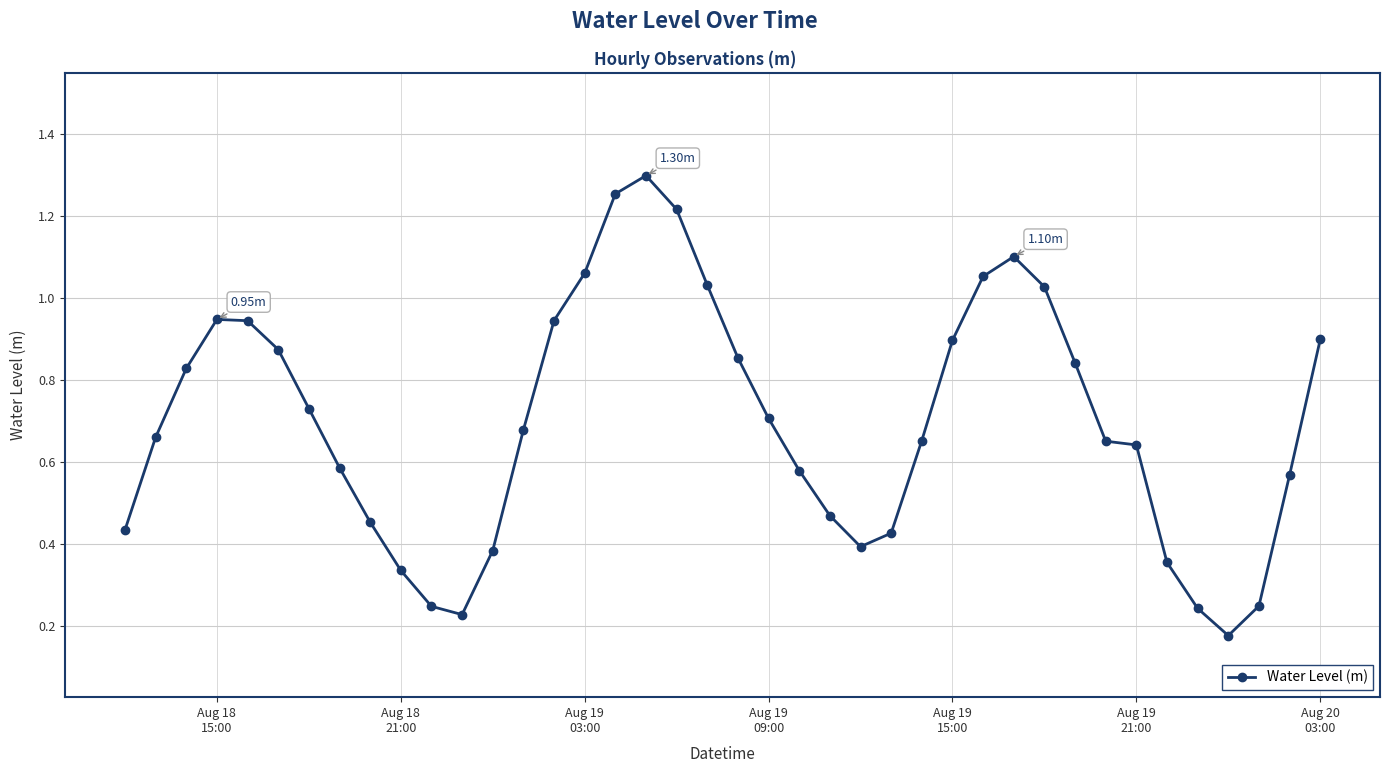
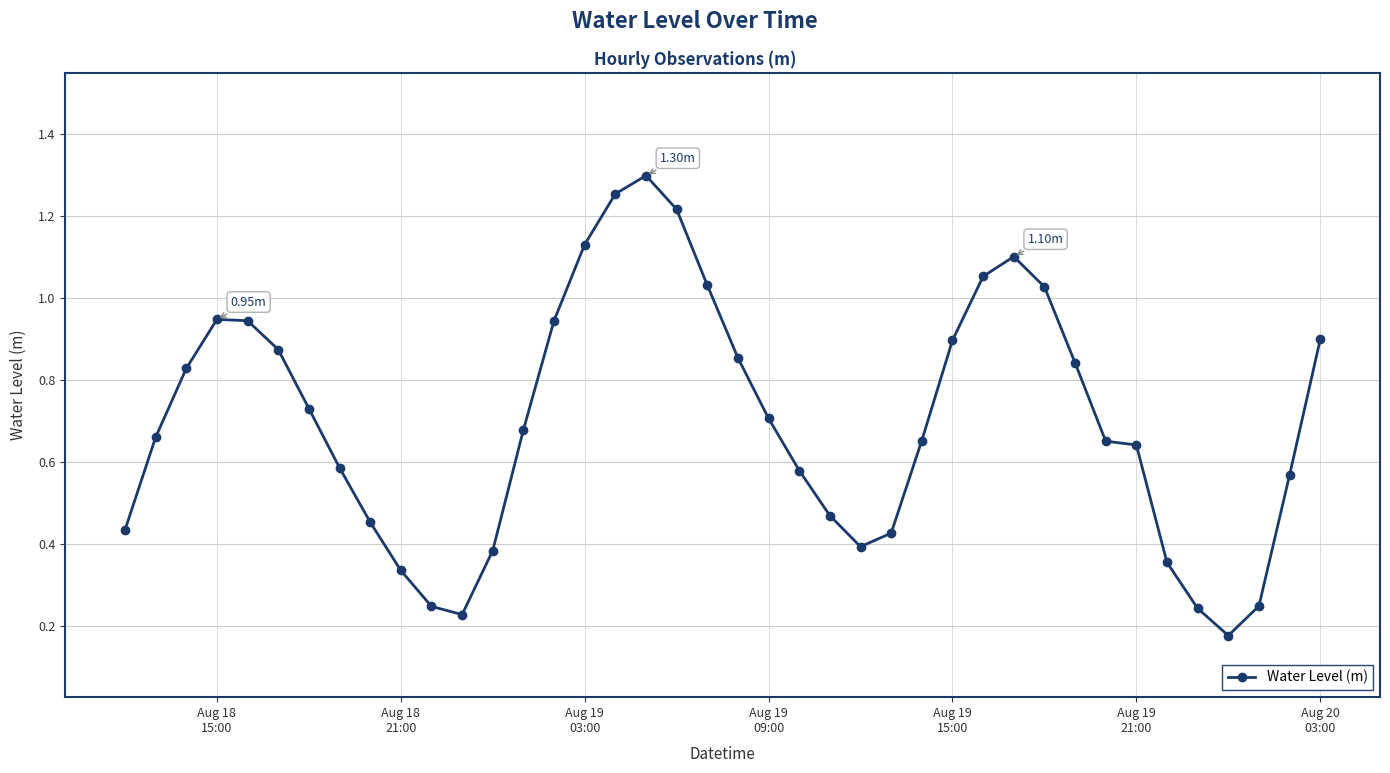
Aug 19 03:00: 1.06 -> 1.13
